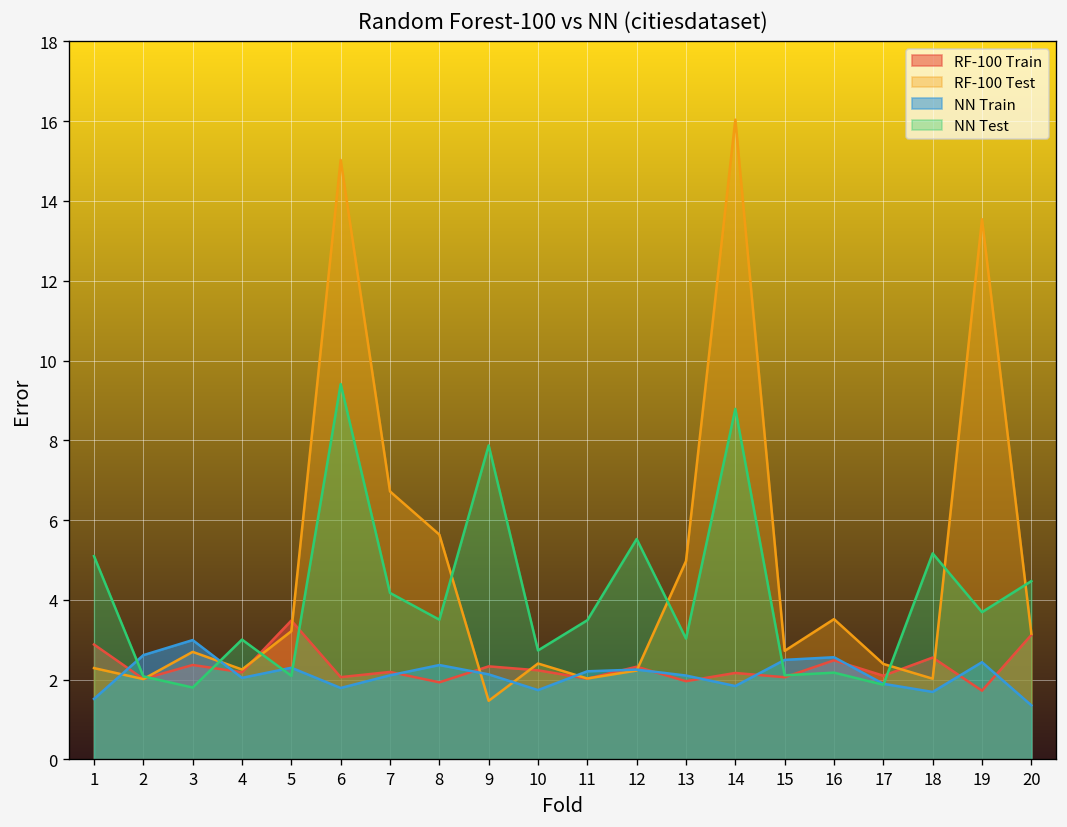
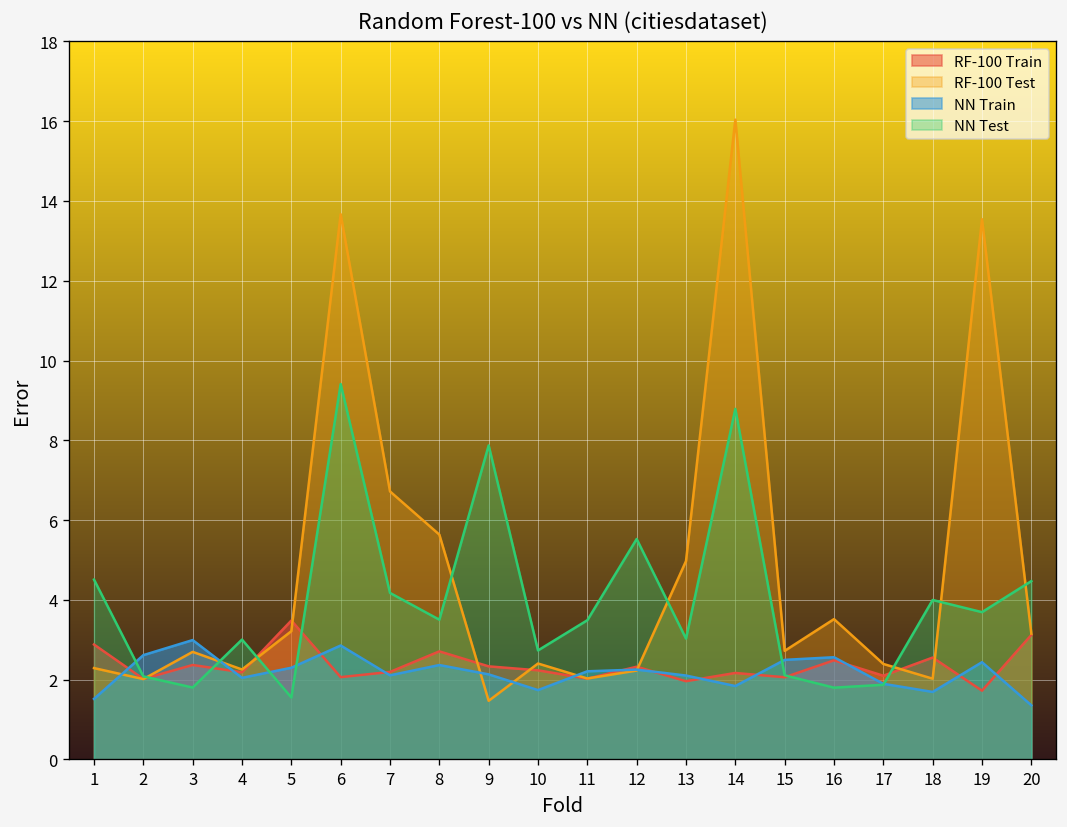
NN Test, 1: 5.1 -> 4.5
NN Test, 5: 2.1 -> 1.6
RF-100 Test, 6: 15.0 -> 13.7
NN Train, 6: 1.8 -> 2.9
RF-100 Train, 8: 1.9 -> 2.7
NN Test, 16: 2.2 -> 1.8
NN Test, 18: 5.2 -> 4.0
